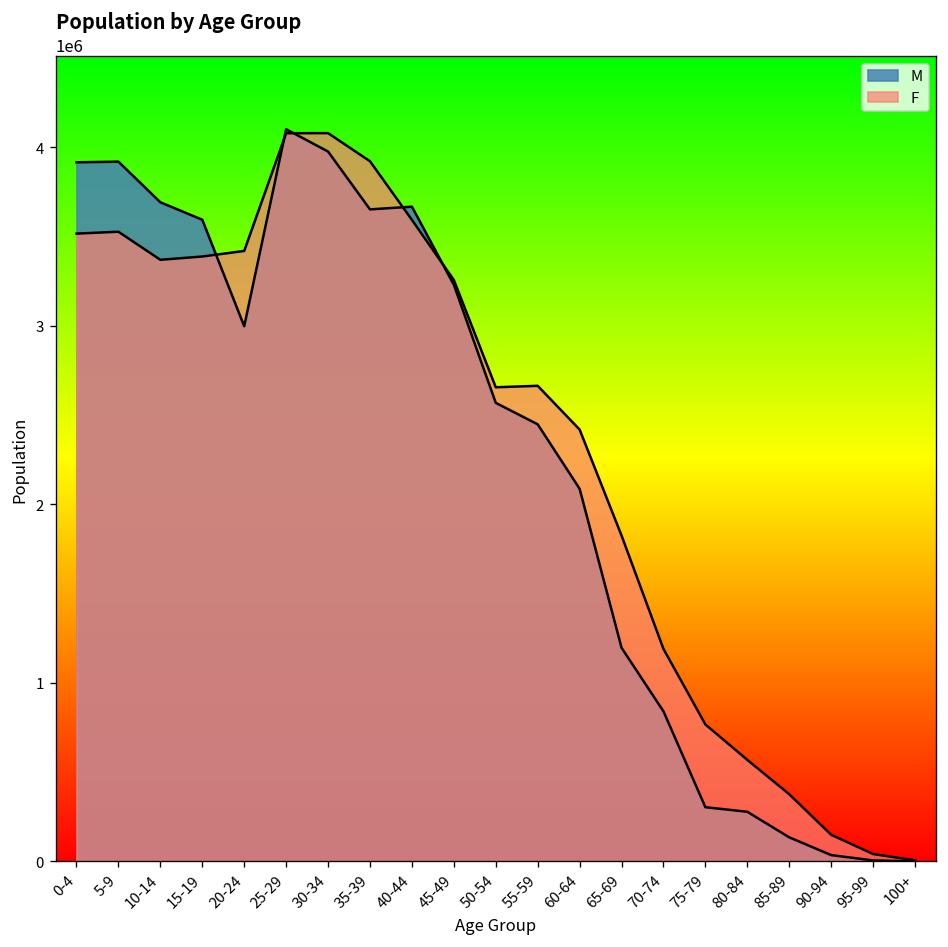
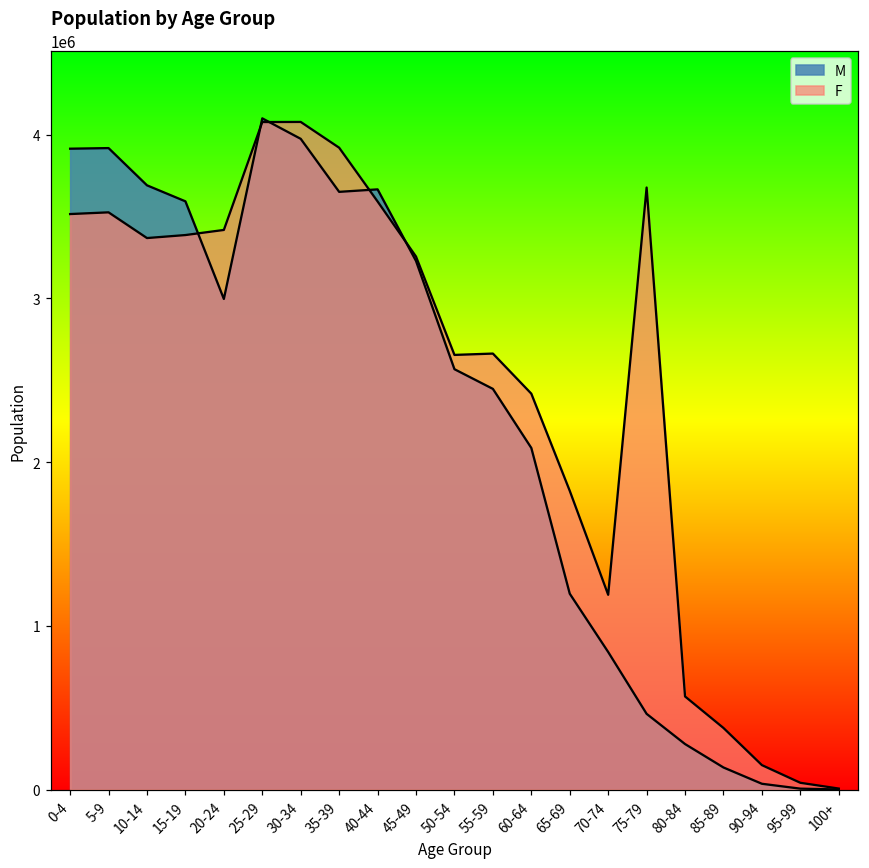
M, 75-79: 300000 -> 460000
F, 75-79: 770000 -> 3680000
